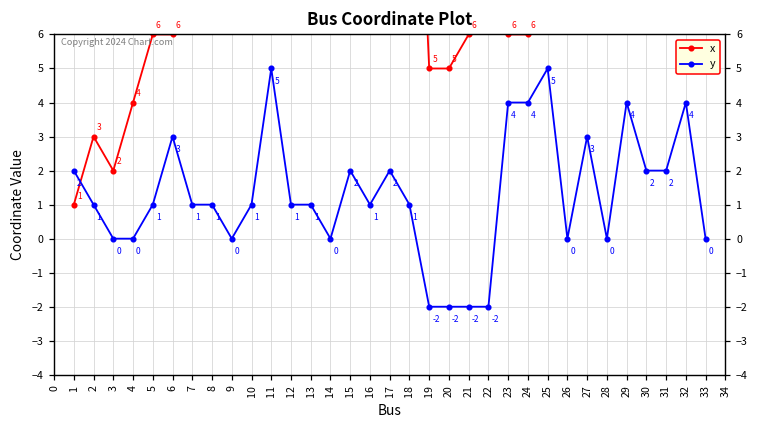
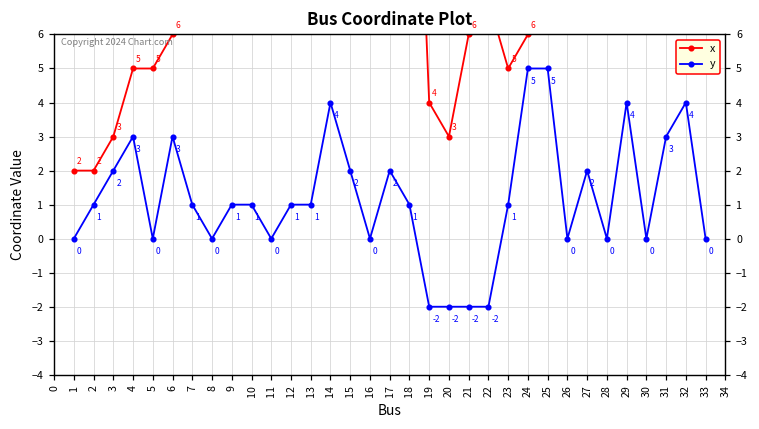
x, 1: 1 -> 2
y, 1: 2 -> 0
x, 2: 3 -> 2
x, 3: 2 -> 3
y, 3: 0 -> 2
x, 4: 4 -> 5
y, 4: 0 -> 3
x, 5: 6 -> 5
y, 5: 1 -> 0
y, 8: 1 -> 0
y, 9: 0 -> 1
y, 11: 5 -> 0
y, 14: 0 -> 4
y, 16: 1 -> 0
x, 19: 5 -> 4
x, 20: 5 -> 3
x, 23: 6 -> 5
y, 23: 4 -> 1
y, 24: 4 -> 5
y, 27: 3 -> 2
y, 30: 2 -> 0
y, 31: 2 -> 3
